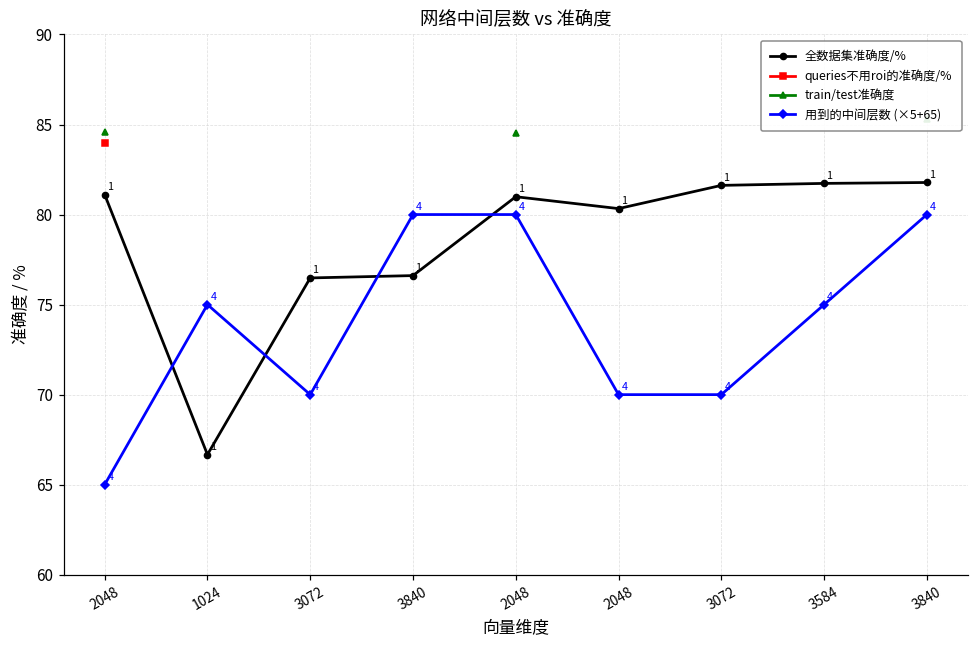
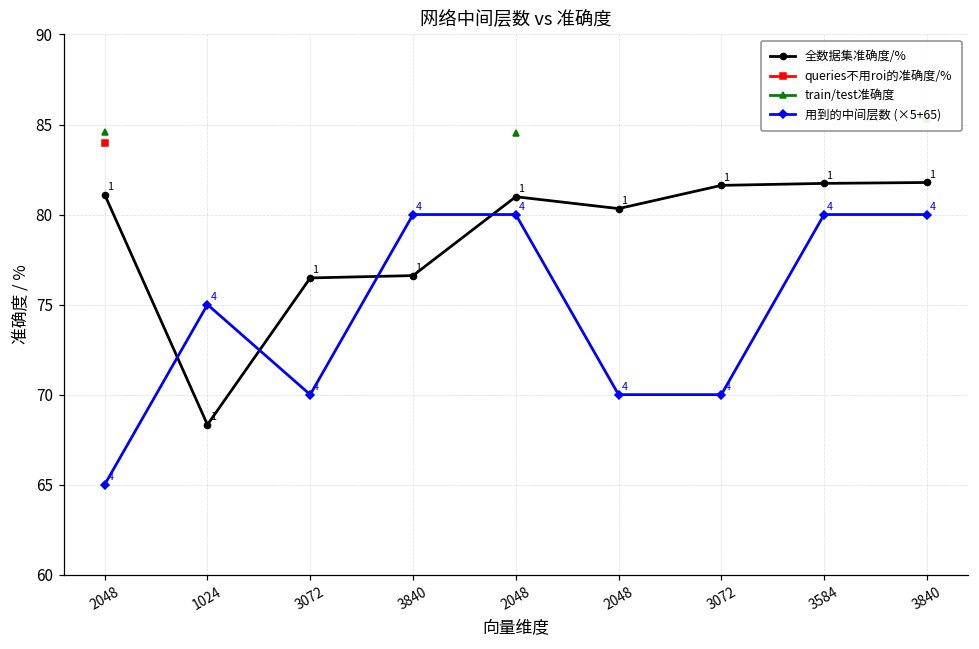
全数据集准确度/%, 1024: 66.7 -> 68.3
用到的中间层数 (×5+65), 3584: 75.0 -> 80.0
